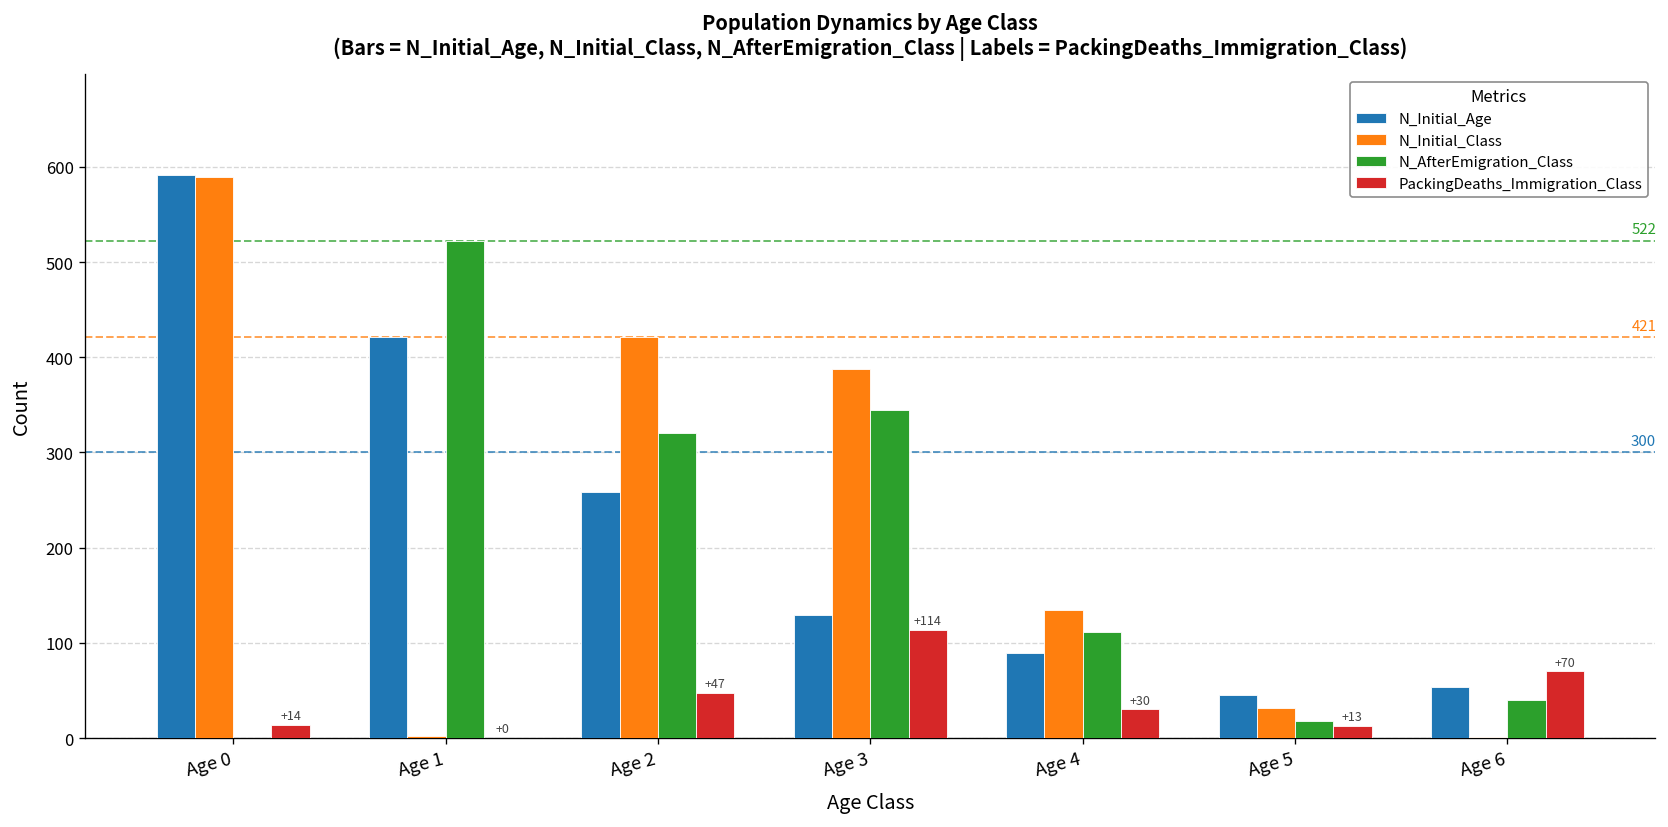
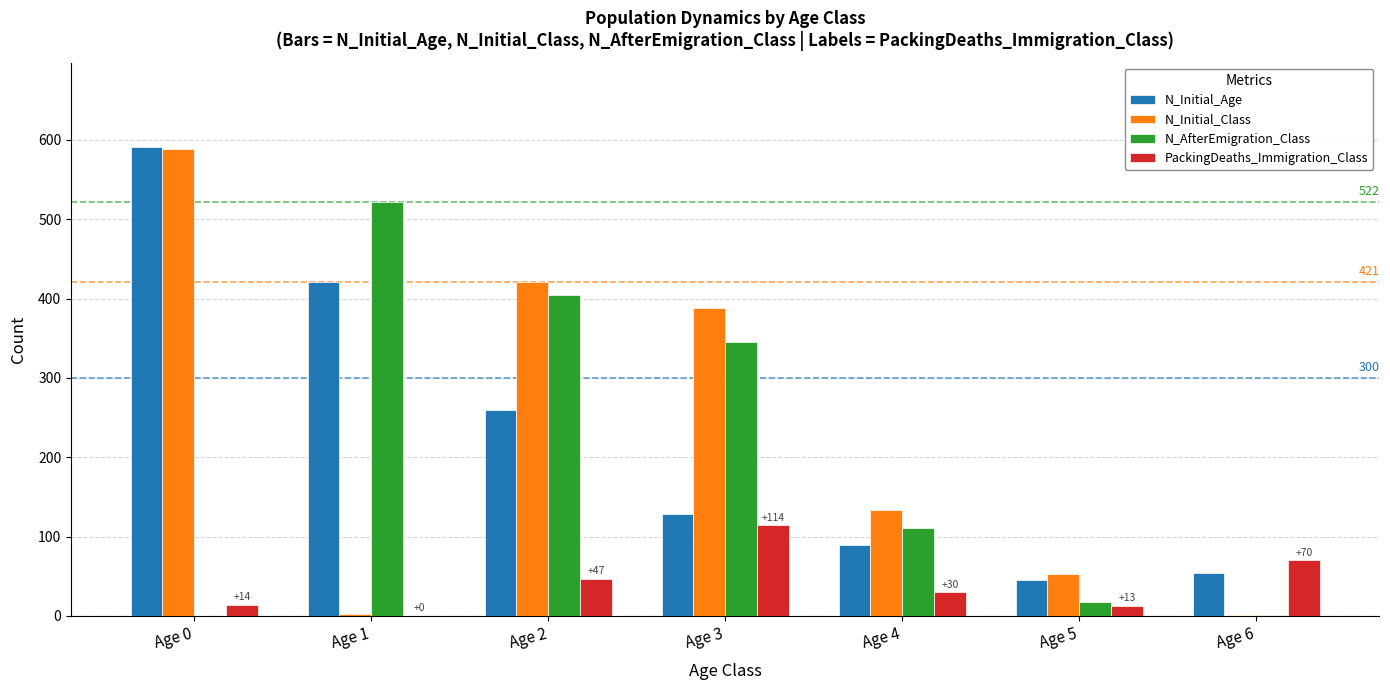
N_AfterEmigration_Class, Age 2: 320 -> 410
N_Initial_Class, Age 5: 30 -> 50
N_AfterEmigration_Class, Age 6: 40 -> 0
